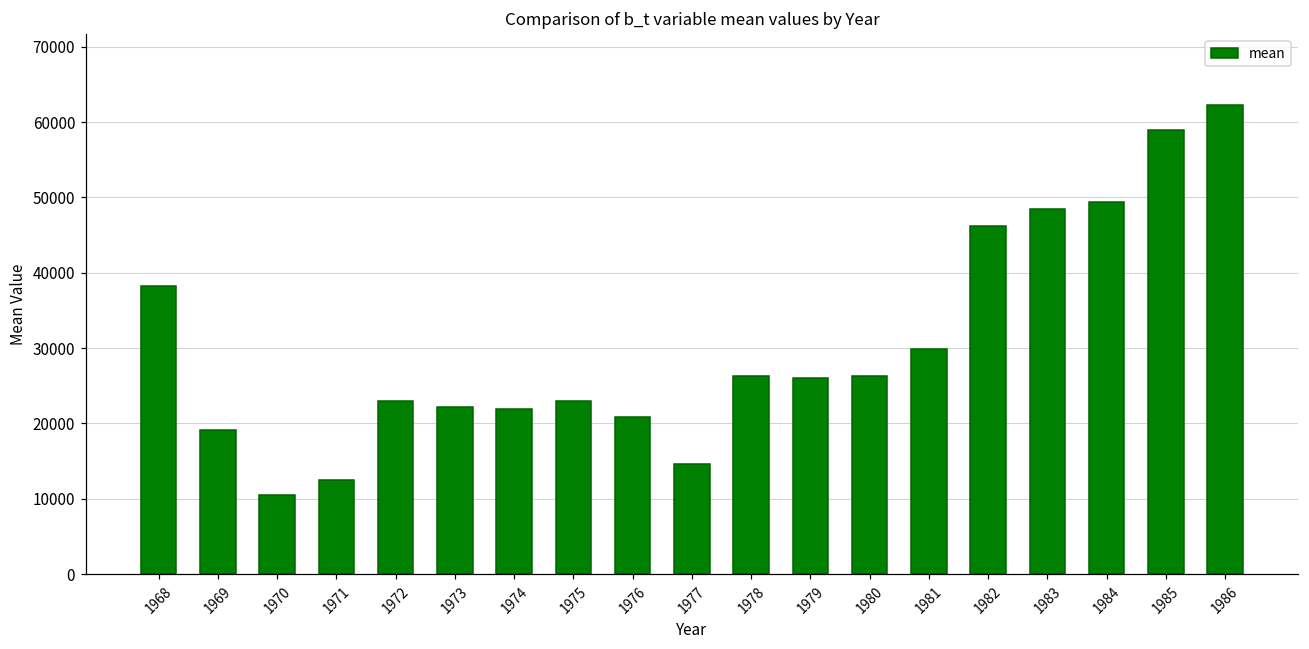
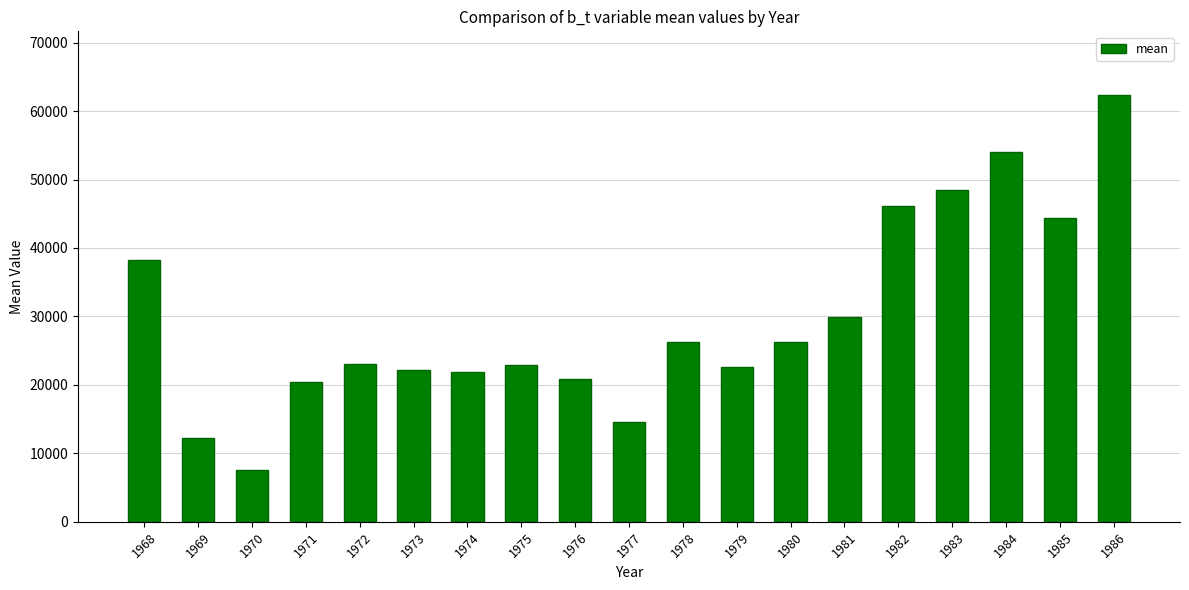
1969: 19000 -> 12000
1970: 10000 -> 8000
1971: 13000 -> 20000
1979: 26000 -> 23000
1984: 49000 -> 54000
1985: 59000 -> 44000
